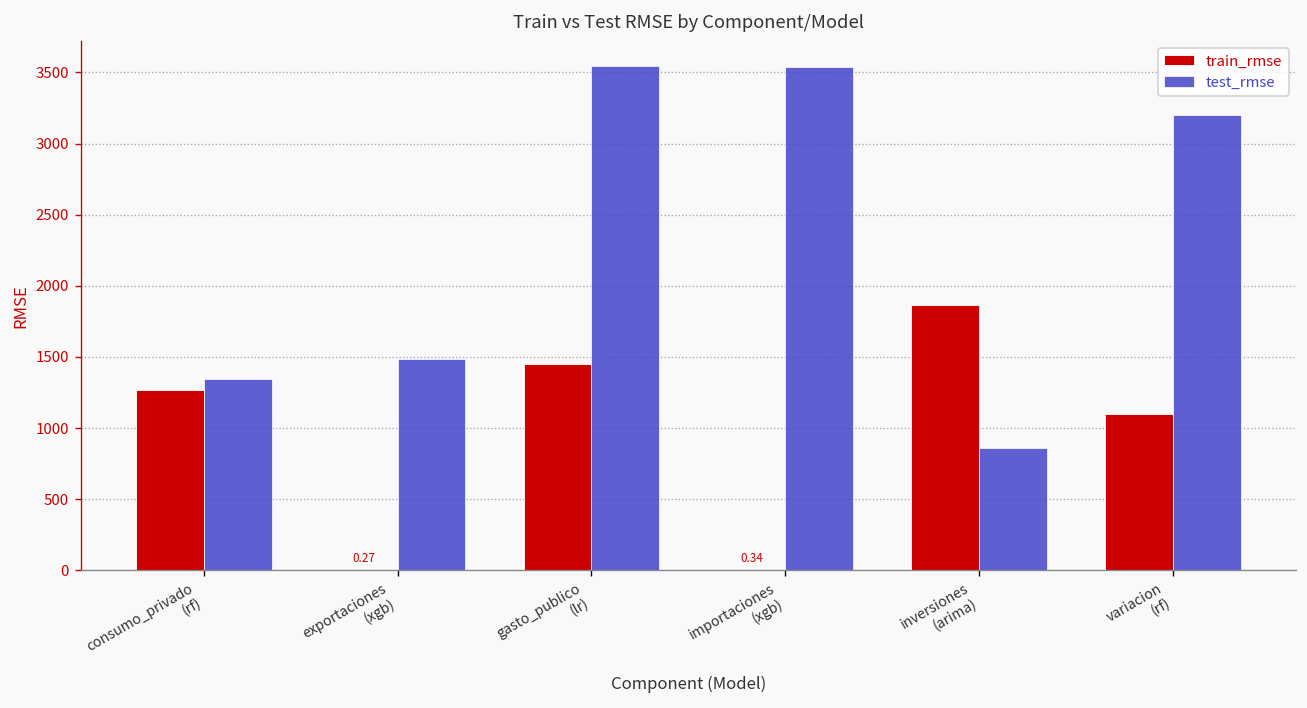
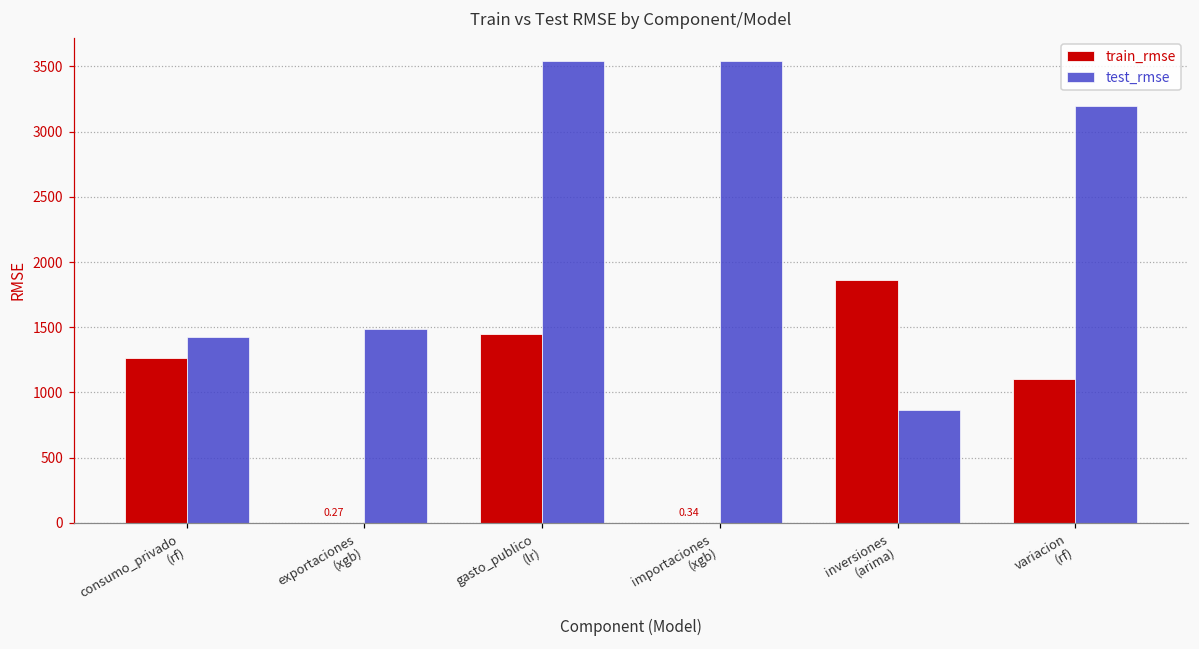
test_rmse, consumo_privado (rf): 1340 -> 1430
